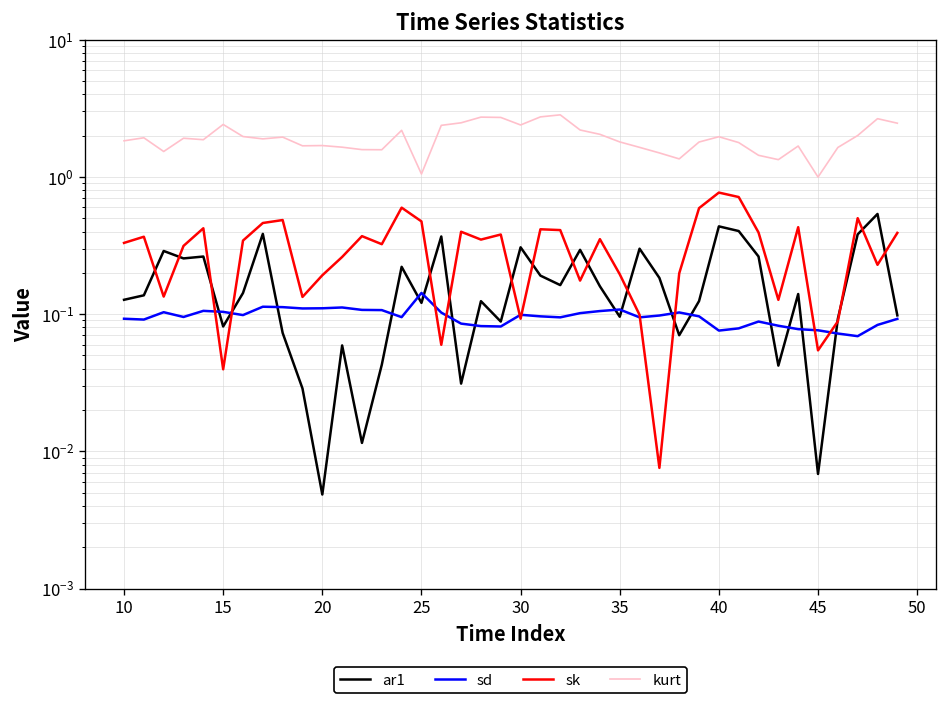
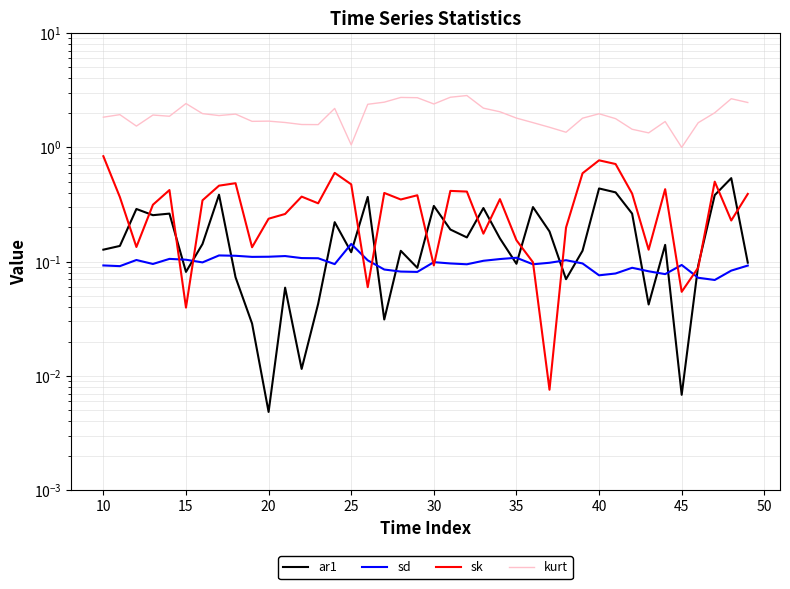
sk, 10: 0.33 -> 0.8
sk, 20: 0.19 -> 0.24
sk, 35: 0.20 -> 0.15
sd, 45: 0.08 -> 0.09
